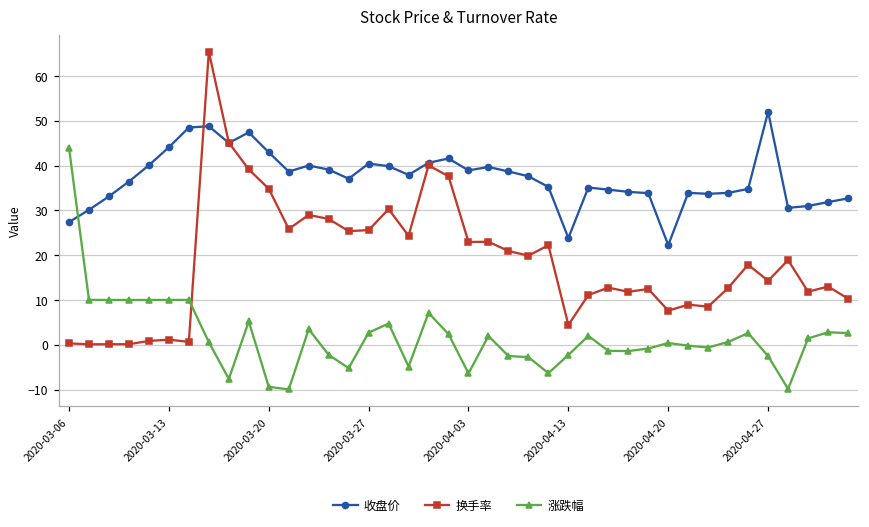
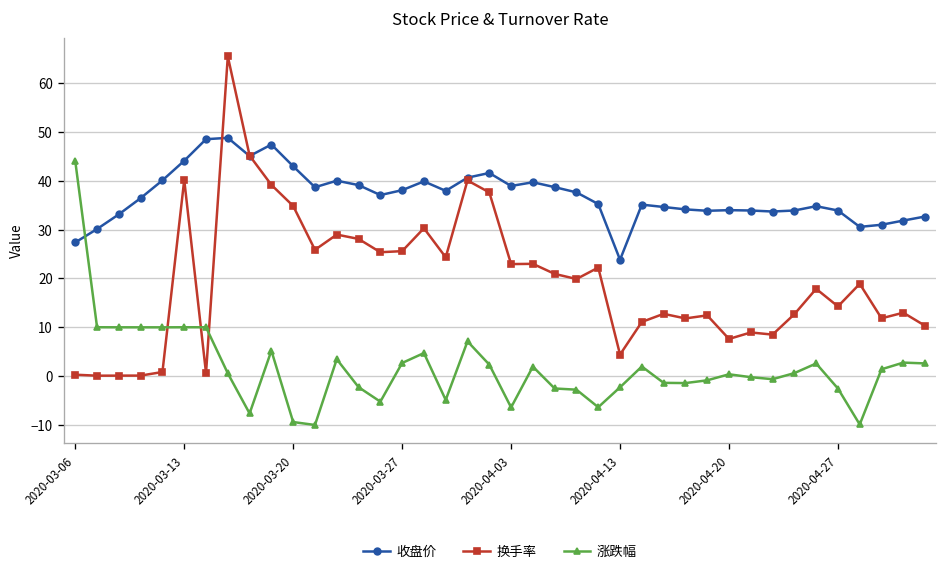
换手率, 2020-03-13: 1 -> 40
收盘价, 2020-03-27: 40 -> 38
收盘价, 2020-04-20: 22 -> 34
收盘价, 2020-04-27: 52 -> 34
